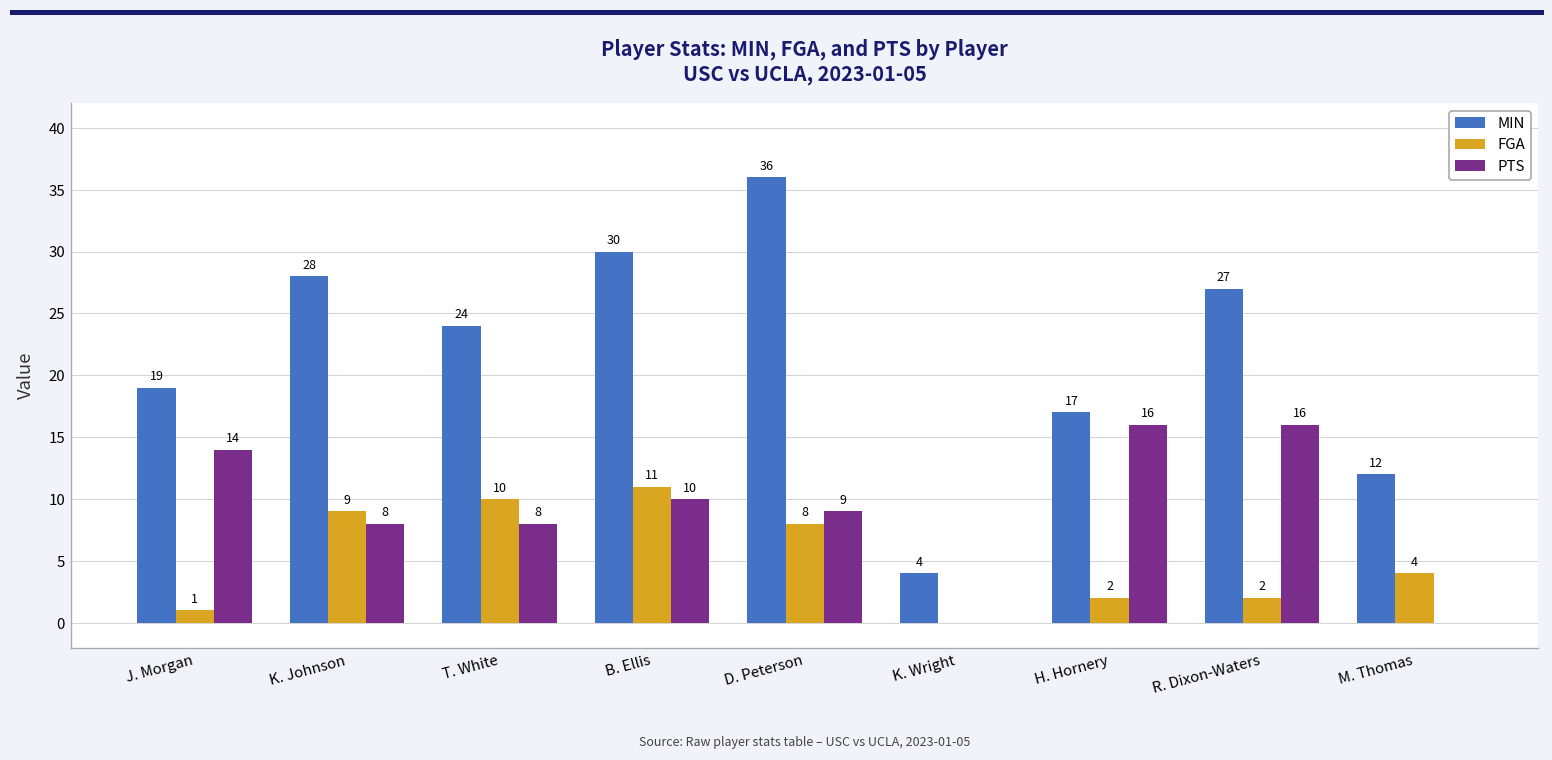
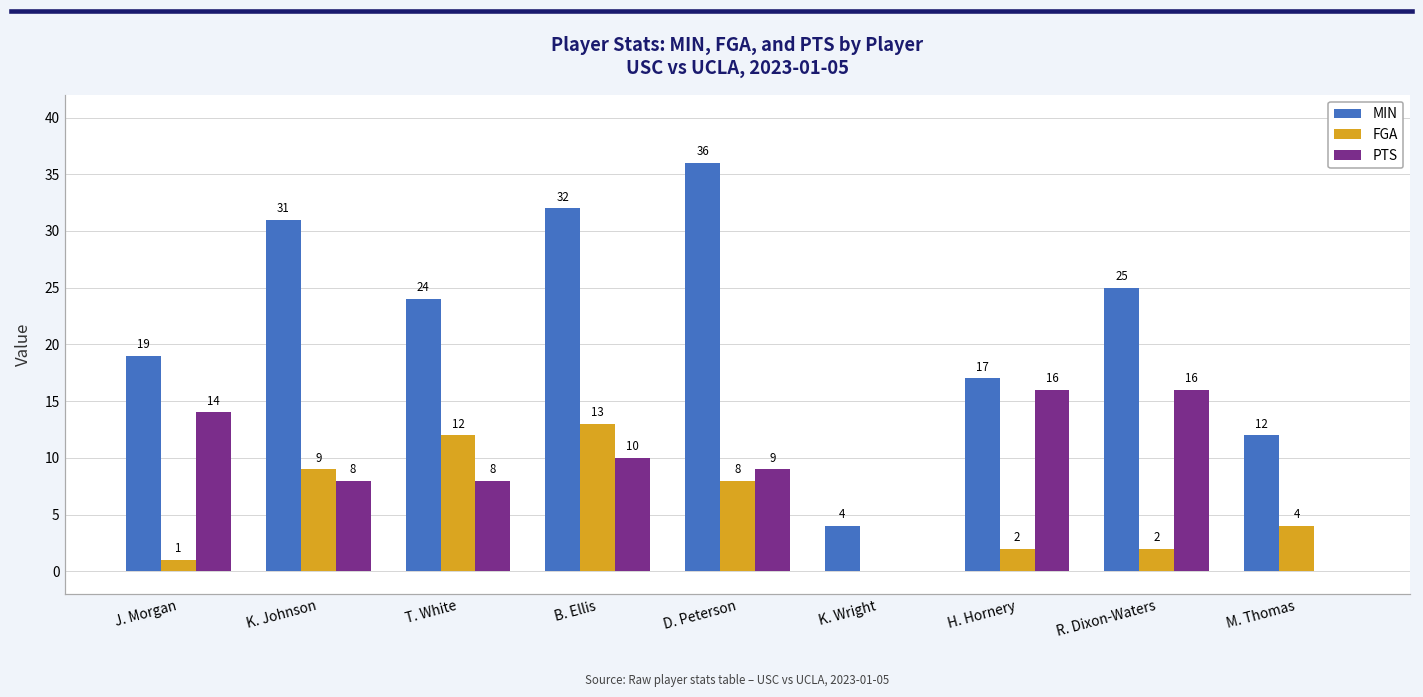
MIN, K. Johnson: 28 -> 31
FGA, T. White: 10 -> 12
MIN, B. Ellis: 30 -> 32
FGA, B. Ellis: 11 -> 13
MIN, R. Dixon-Waters: 27 -> 25
